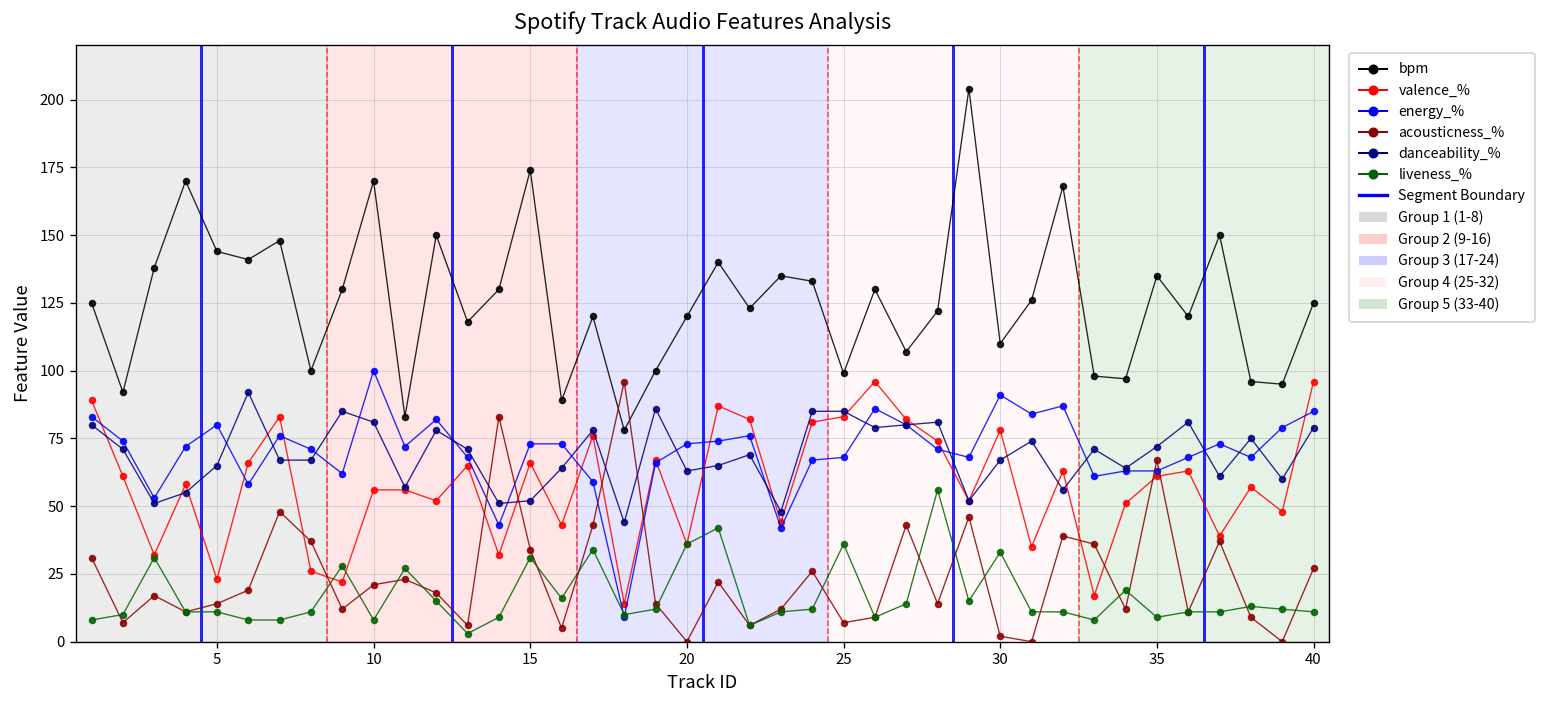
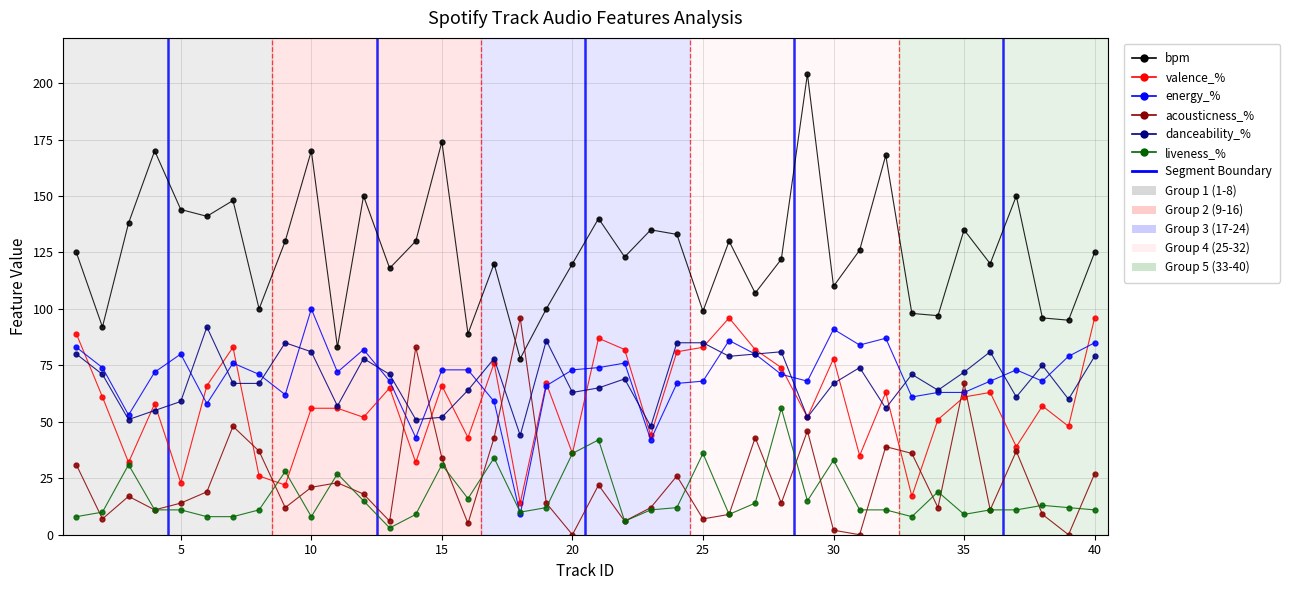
danceability_%, 5: 65 -> 59
